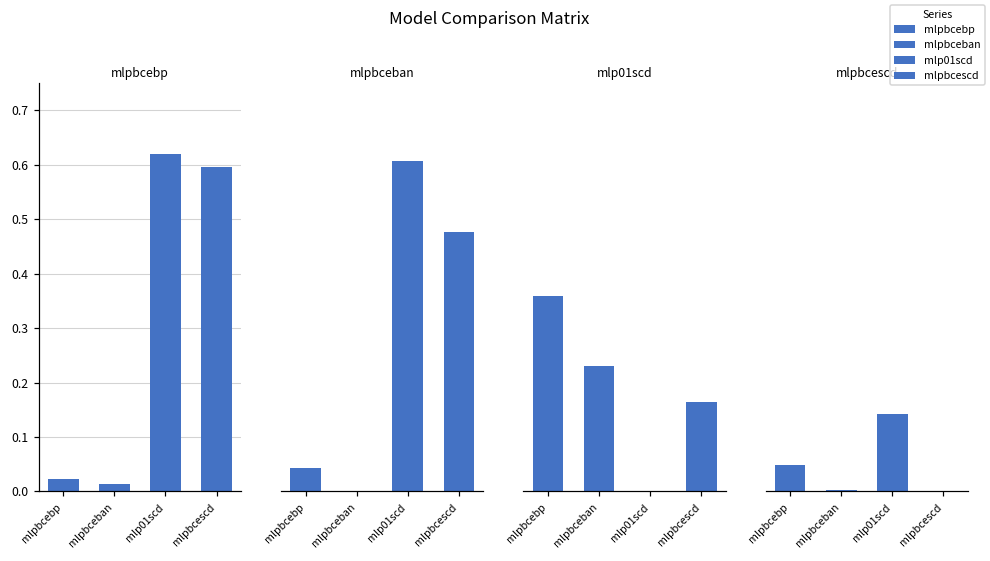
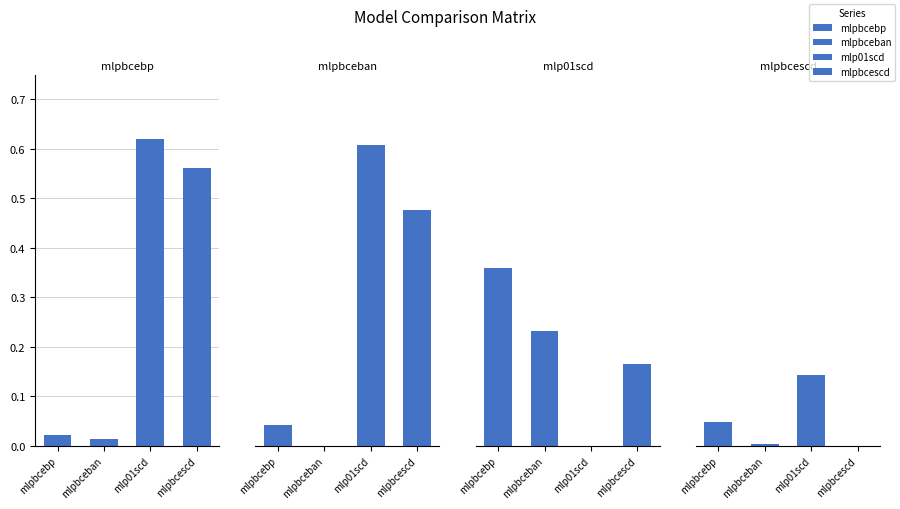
mlpbcebp, mlpbcescd: 0.60 -> 0.56
